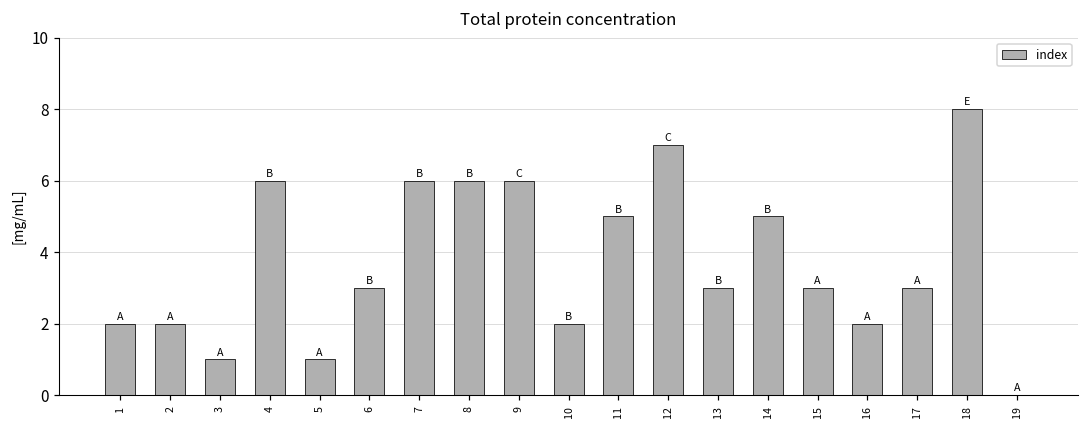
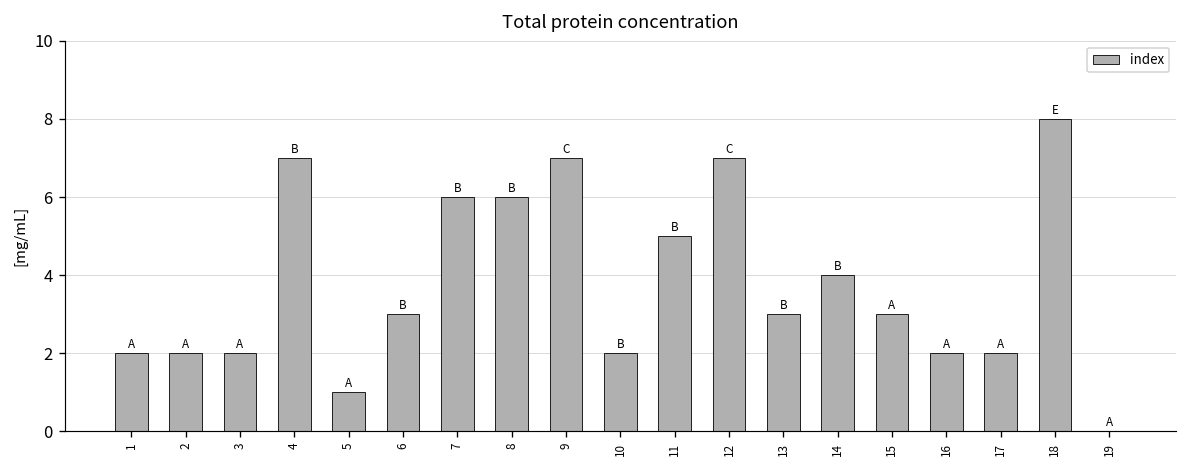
3: 1 -> 2
4: 6 -> 7
9: 6 -> 7
14: 5 -> 4
17: 3 -> 2
